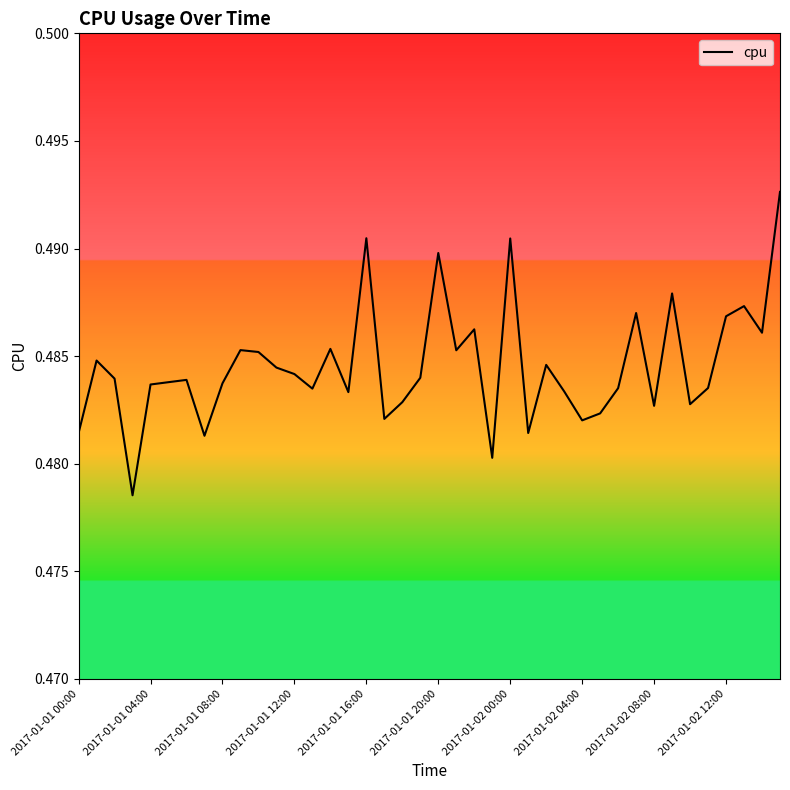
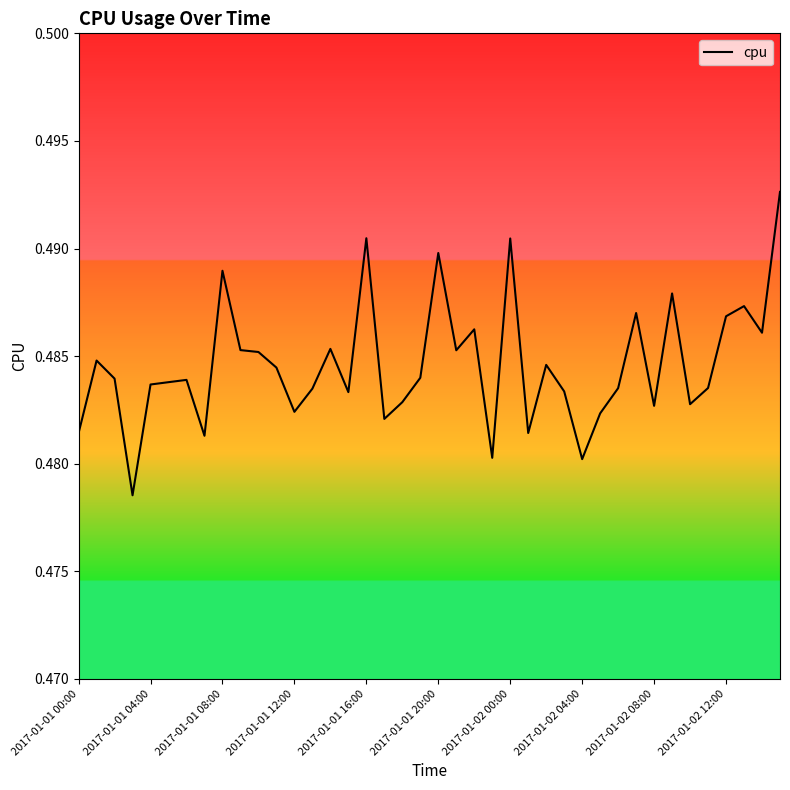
2017-01-01 08:00: 0.4837 -> 0.4890
2017-01-01 12:00: 0.4842 -> 0.4824
2017-01-02 04:00: 0.4820 -> 0.4802
